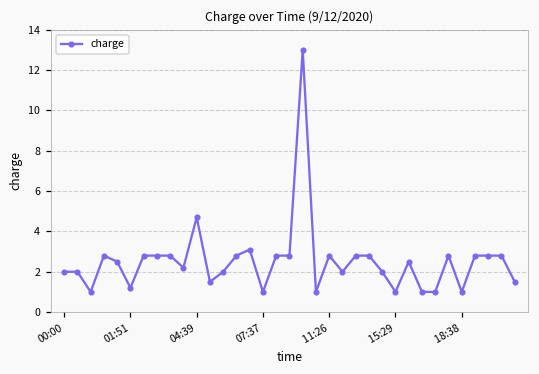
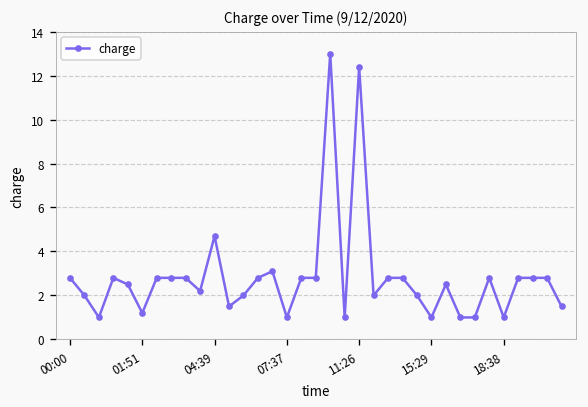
00:00: 2.0 -> 2.8
11:26: 2.8 -> 12.4
